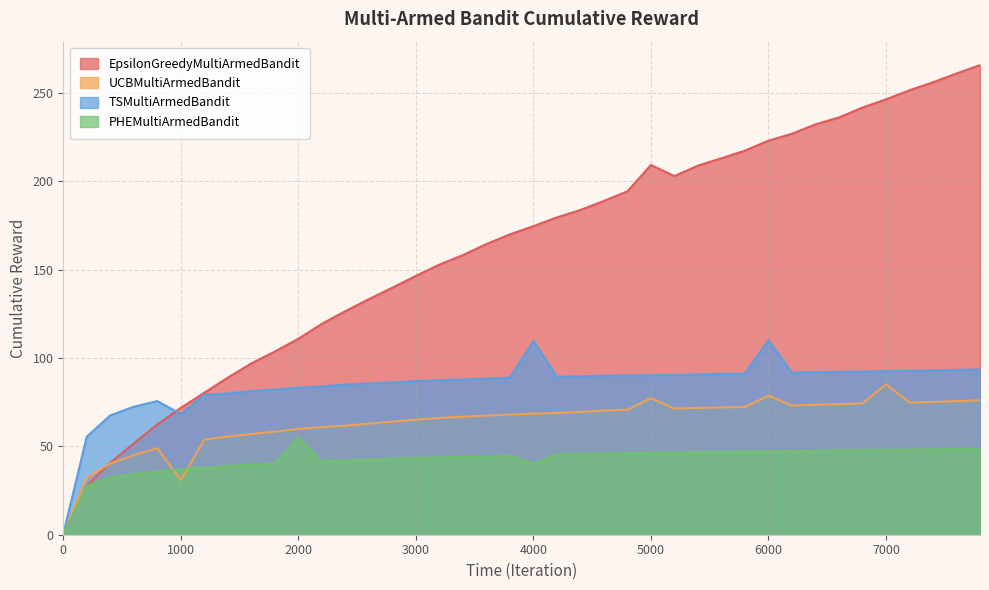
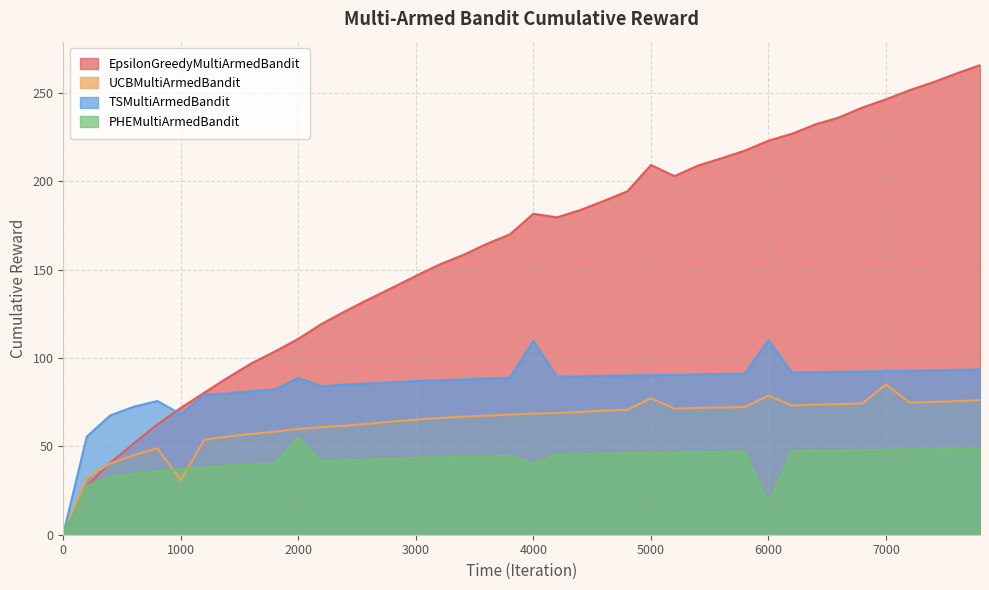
TSMultiArmedBandit, 2000: 83 -> 89
EpsilonGreedyMultiArmedBandit, 4000: 174 -> 182
PHEMultiArmedBandit, 6000: 47 -> 17
